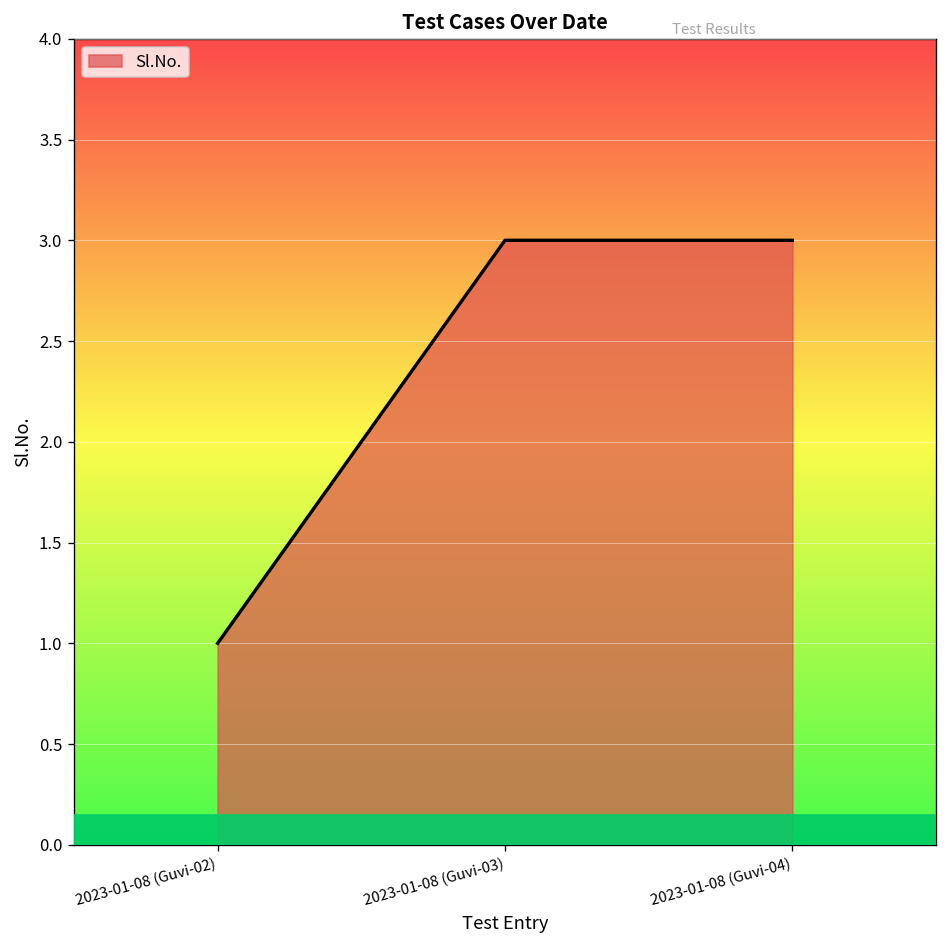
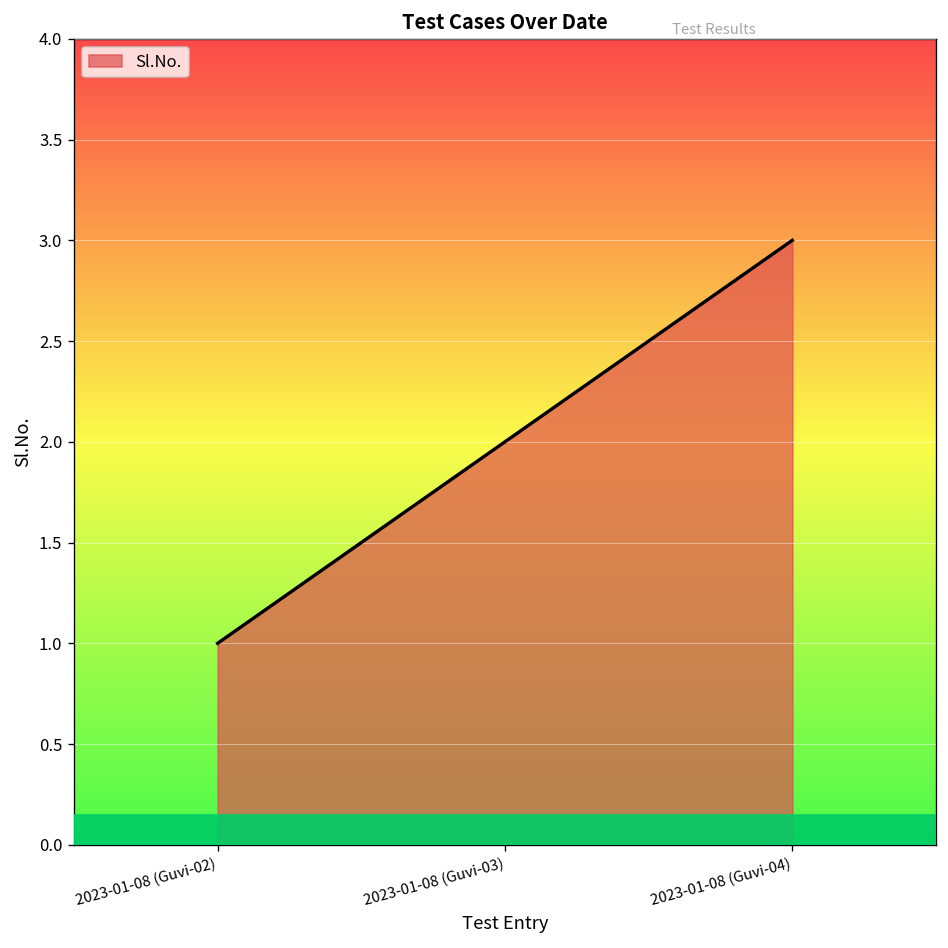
2023-01-08 (Guvi-03): 3 -> 2
